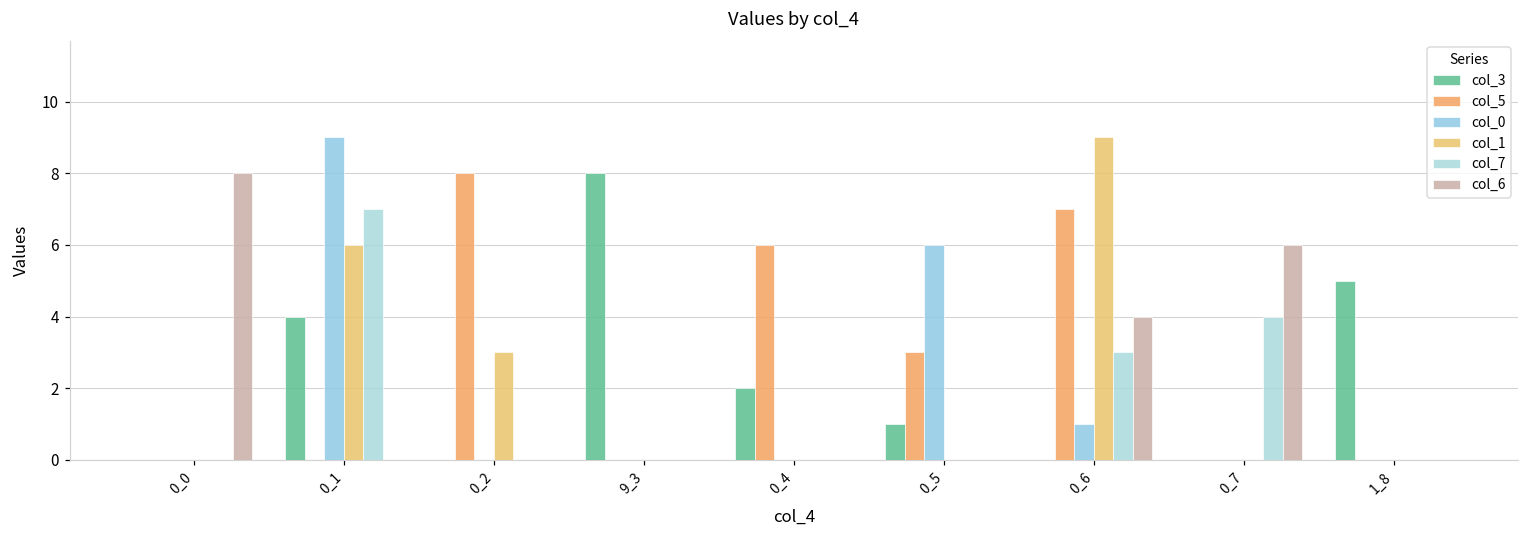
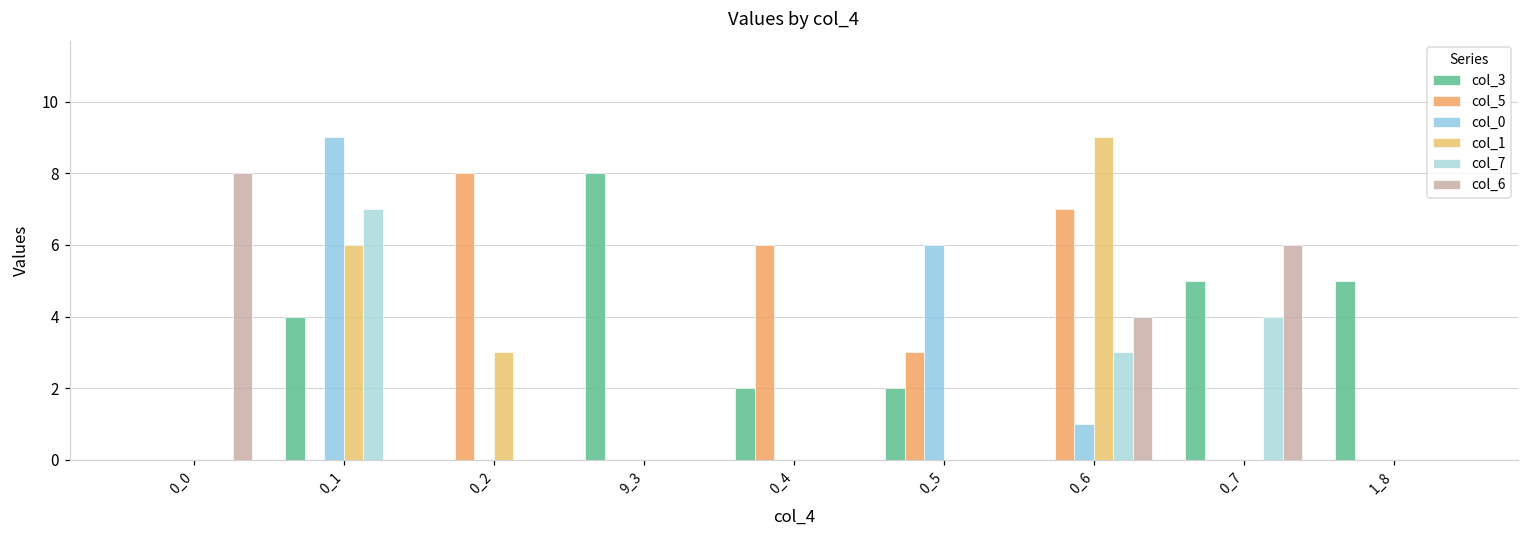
col_3, 0_5: 1 -> 2
col_3, 0_7: 0 -> 5
